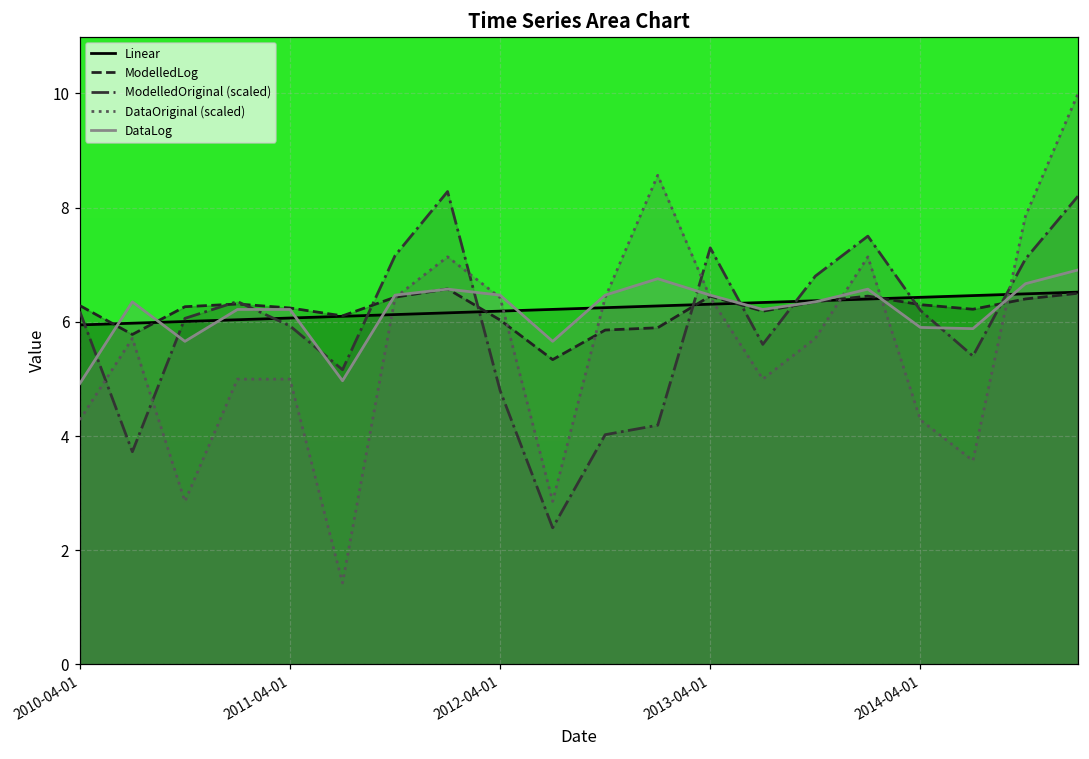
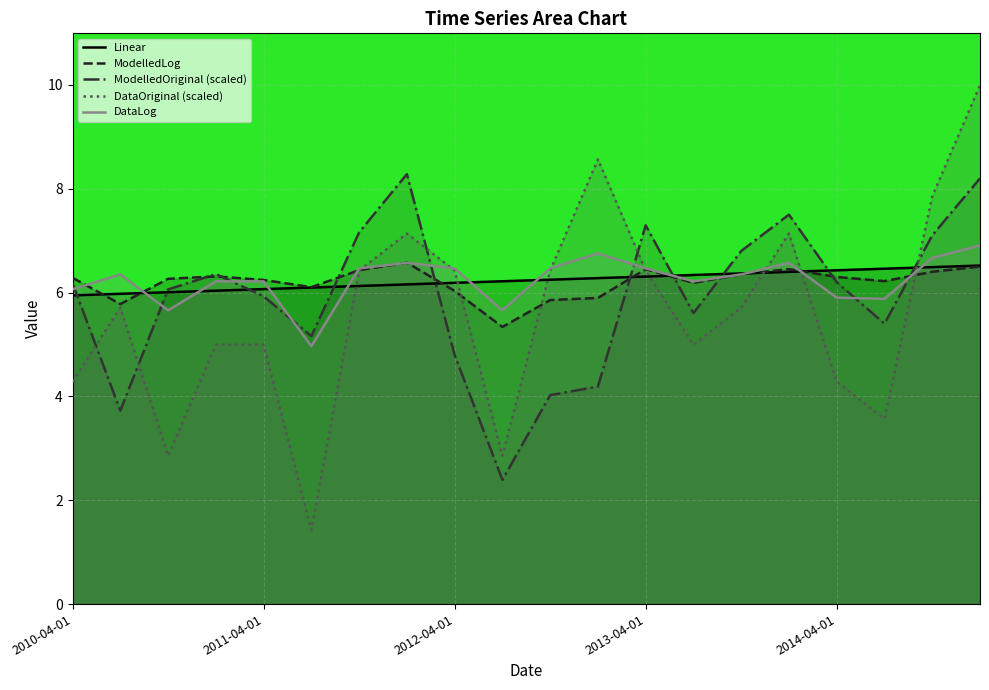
DataLog, 2010-04-01: 4.9 -> 6.1
